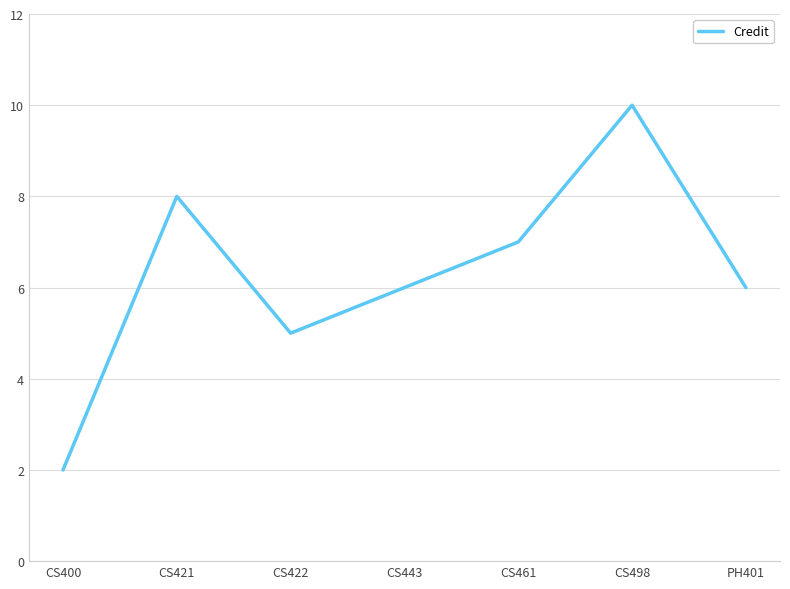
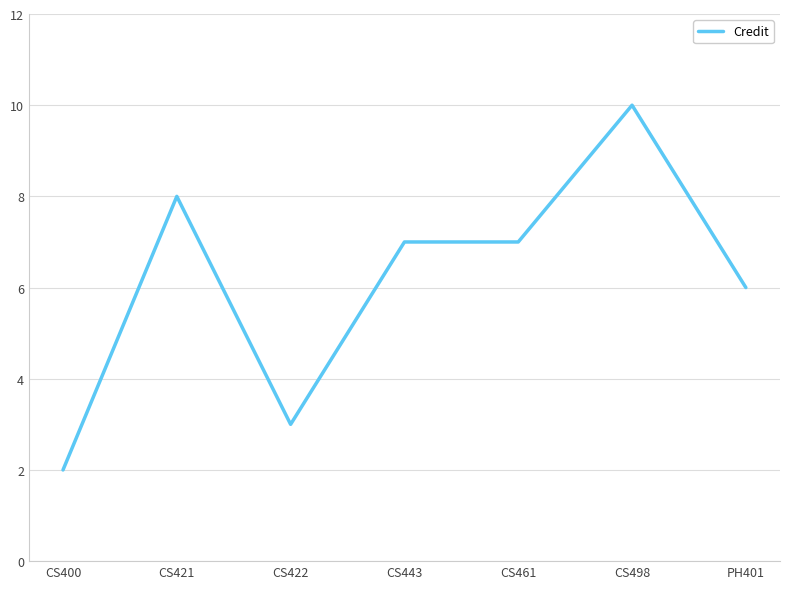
CS422: 5 -> 3
CS443: 6 -> 7
